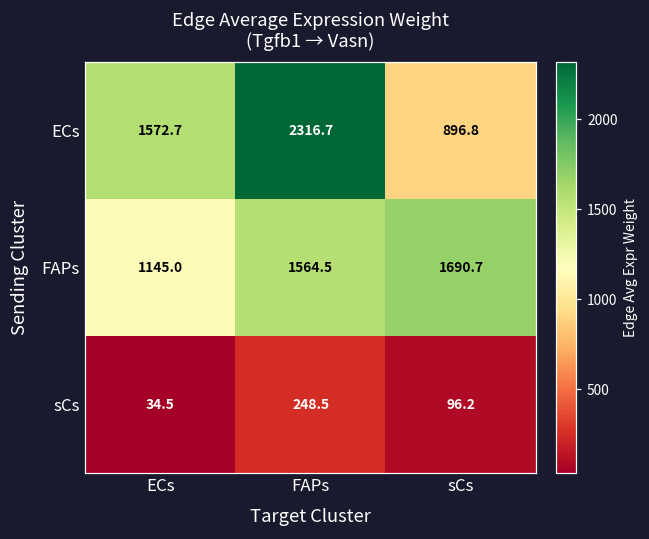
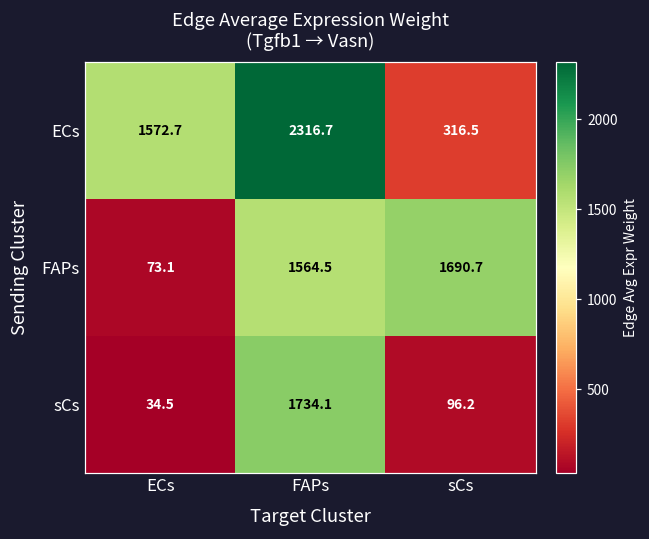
ECs, sCs: 896.8 -> 316.5
FAPs, ECs: 1145.0 -> 73.1
sCs, FAPs: 248.5 -> 1734.1
